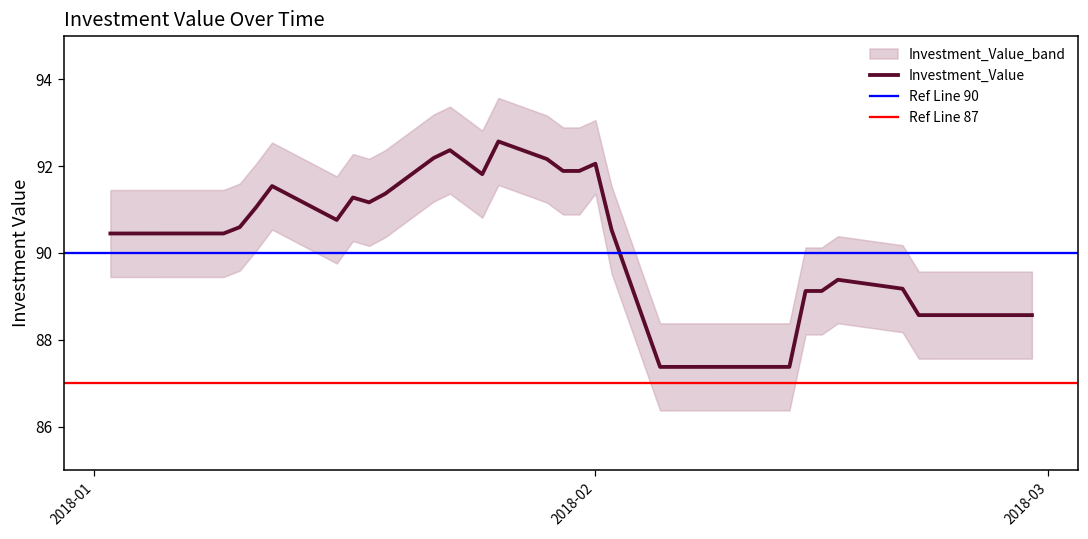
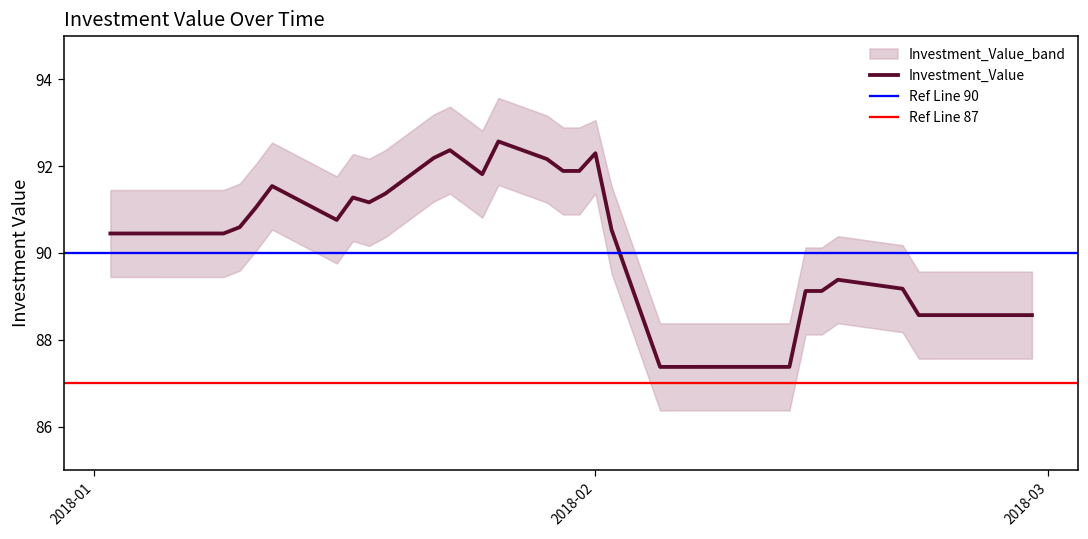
Investment_Value, 2018-02: 92.1 -> 92.3
